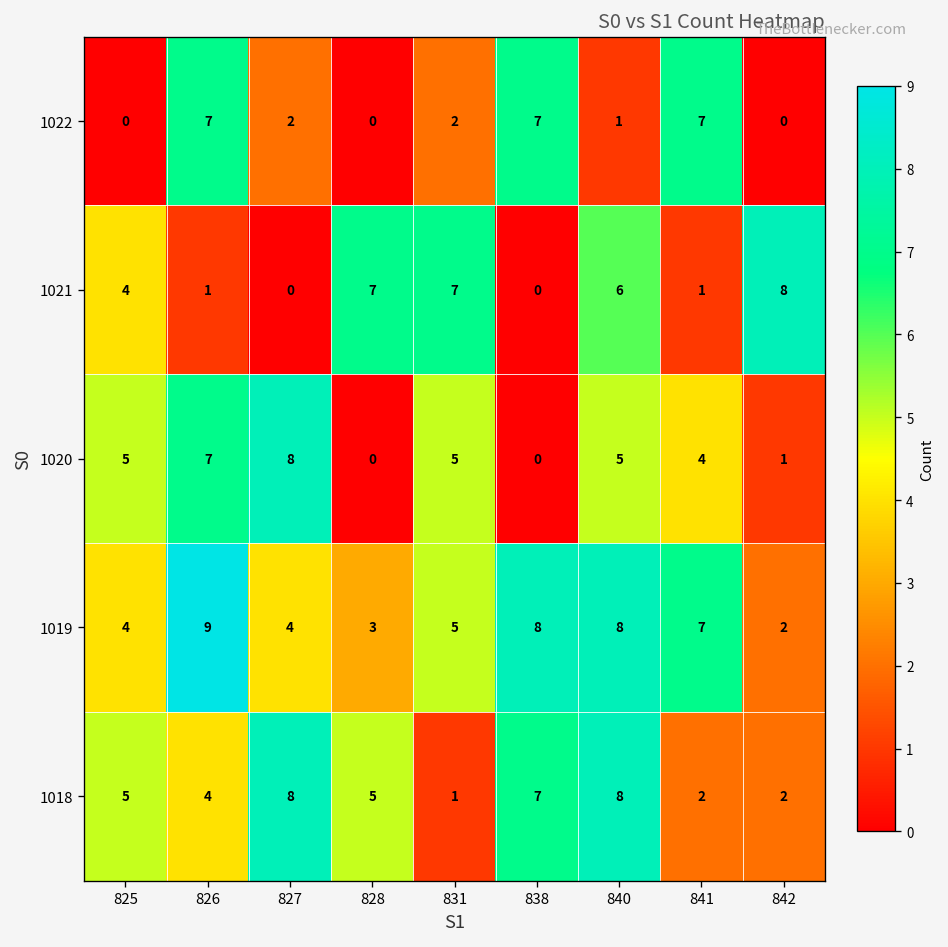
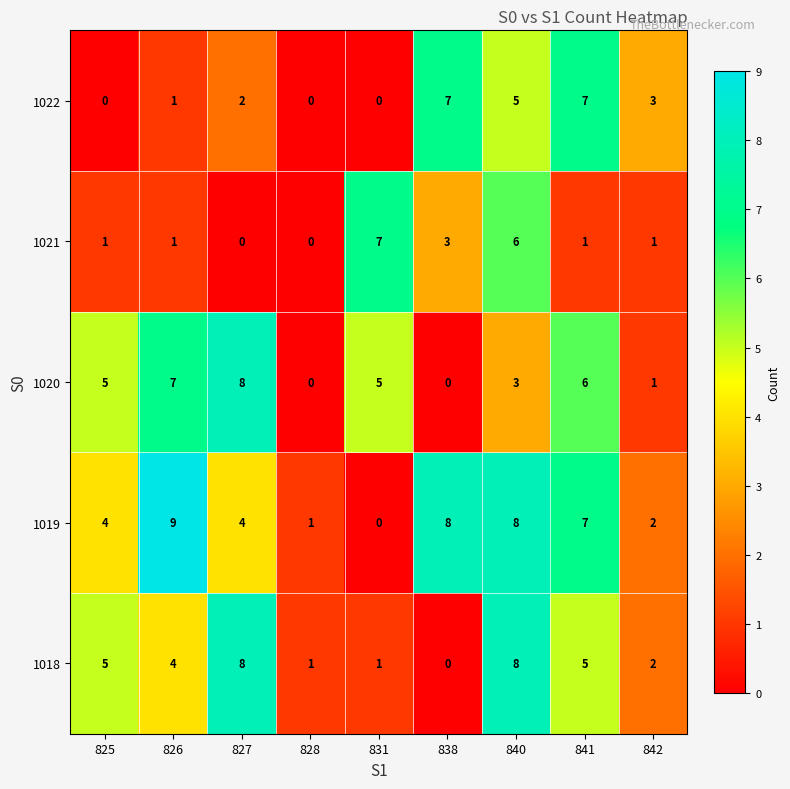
1022, 826: 7 -> 1
1022, 831: 2 -> 0
1022, 840: 1 -> 5
1022, 842: 0 -> 3
1021, 825: 4 -> 1
1021, 828: 7 -> 0
1021, 838: 0 -> 3
1021, 842: 8 -> 1
1020, 840: 5 -> 3
1020, 841: 4 -> 6
1019, 828: 3 -> 1
1019, 831: 5 -> 0
1018, 828: 5 -> 1
1018, 838: 7 -> 0
1018, 841: 2 -> 5
